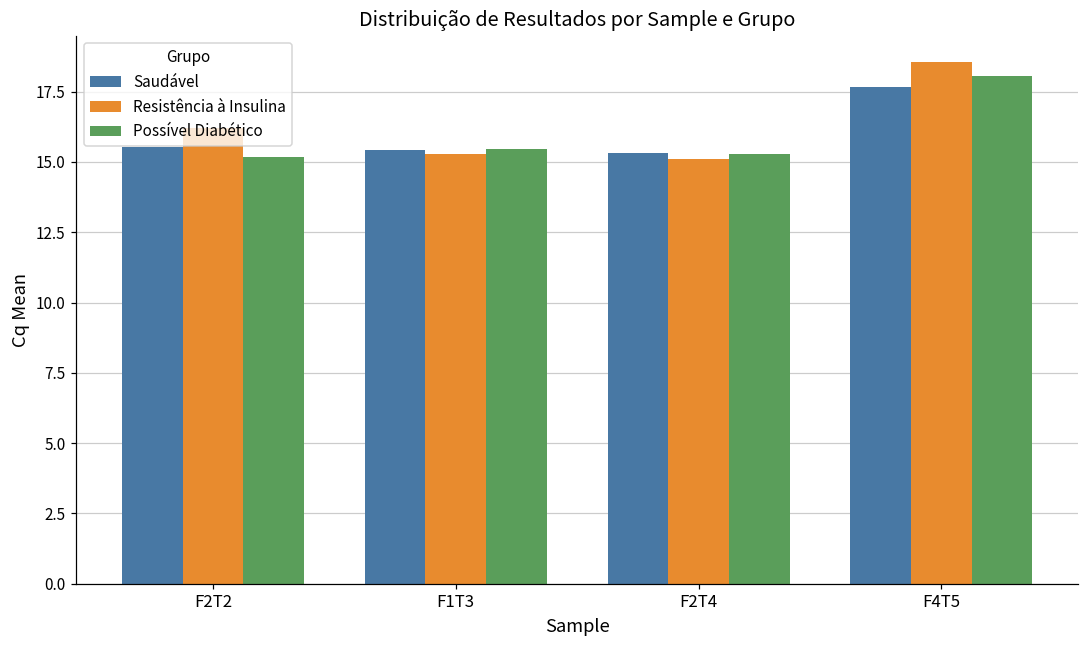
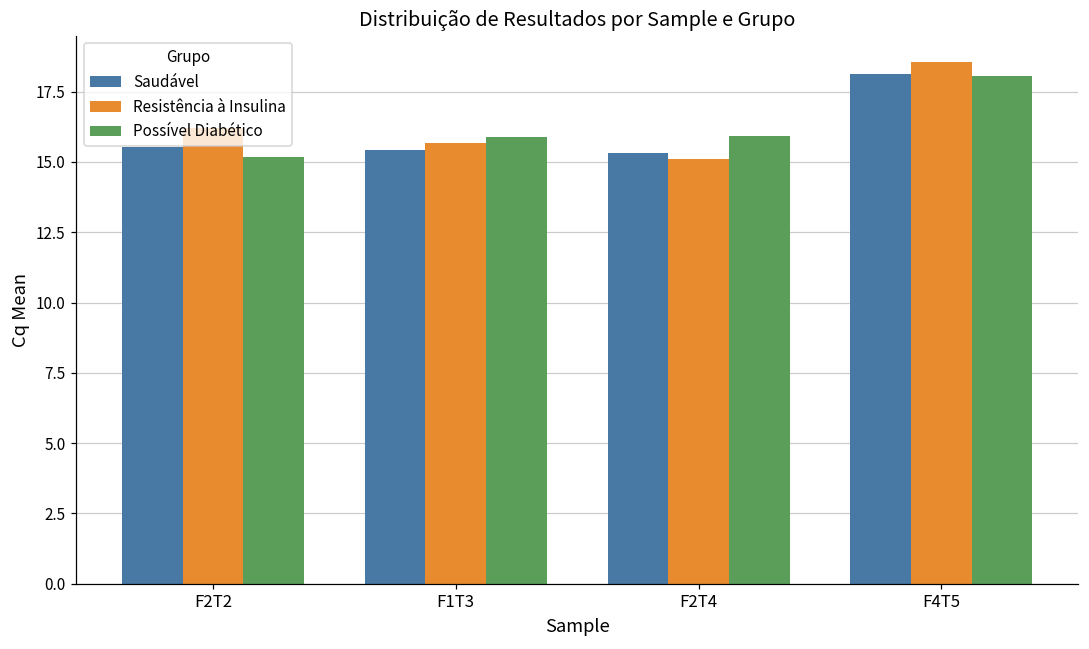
Resistência à Insulina, F1T3: 15.3 -> 15.7
Possível Diabético, F1T3: 15.4 -> 15.9
Possível Diabético, F2T4: 15.3 -> 15.9
Saudável, F4T5: 17.7 -> 18.1
